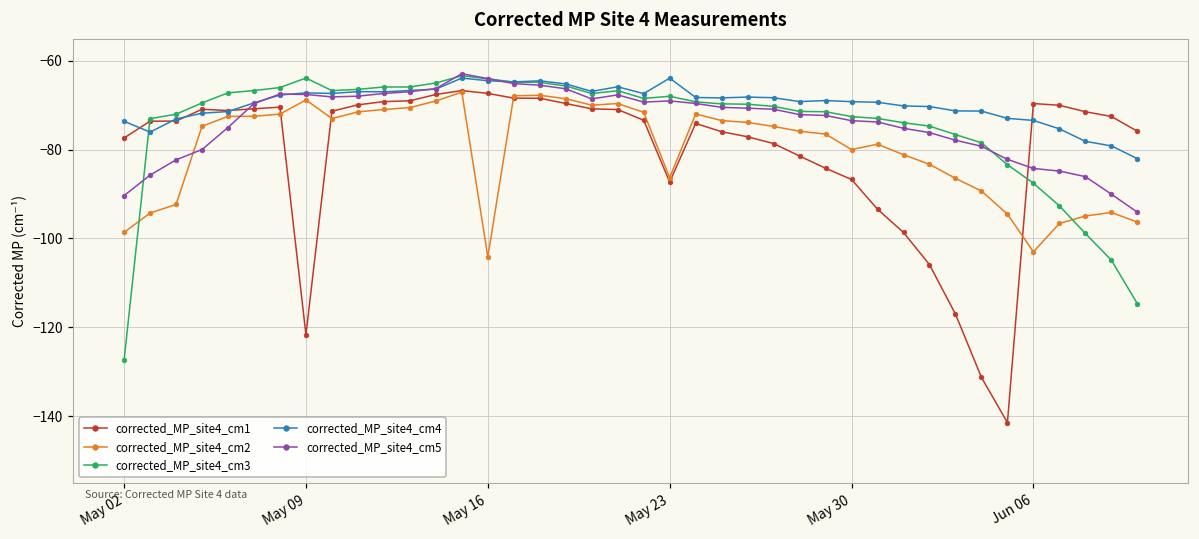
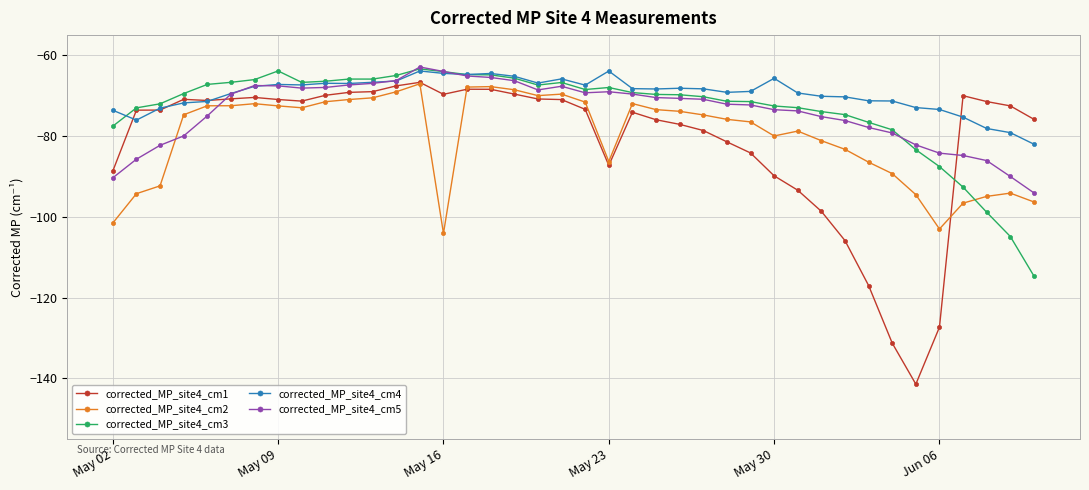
corrected_MP_site4_cm1, May 02: -77 -> -89
corrected_MP_site4_cm2, May 02: -99 -> -102
corrected_MP_site4_cm3, May 02: -127 -> -78
corrected_MP_site4_cm1, May 09: -122 -> -71
corrected_MP_site4_cm2, May 09: -69 -> -73
corrected_MP_site4_cm1, May 16: -67 -> -70
corrected_MP_site4_cm1, May 30: -87 -> -90
corrected_MP_site4_cm4, May 30: -69 -> -66
corrected_MP_site4_cm1, Jun 06: -70 -> -127
